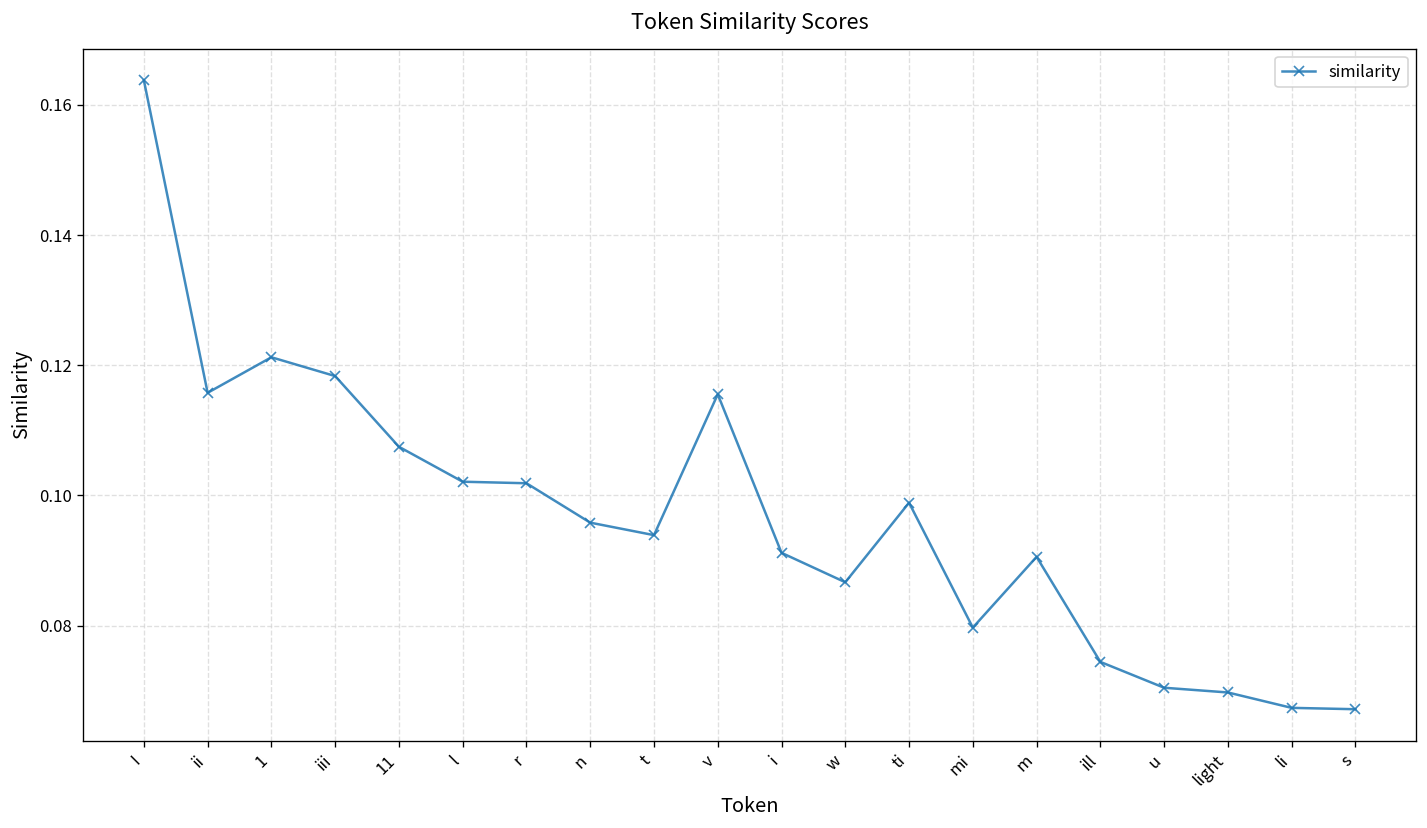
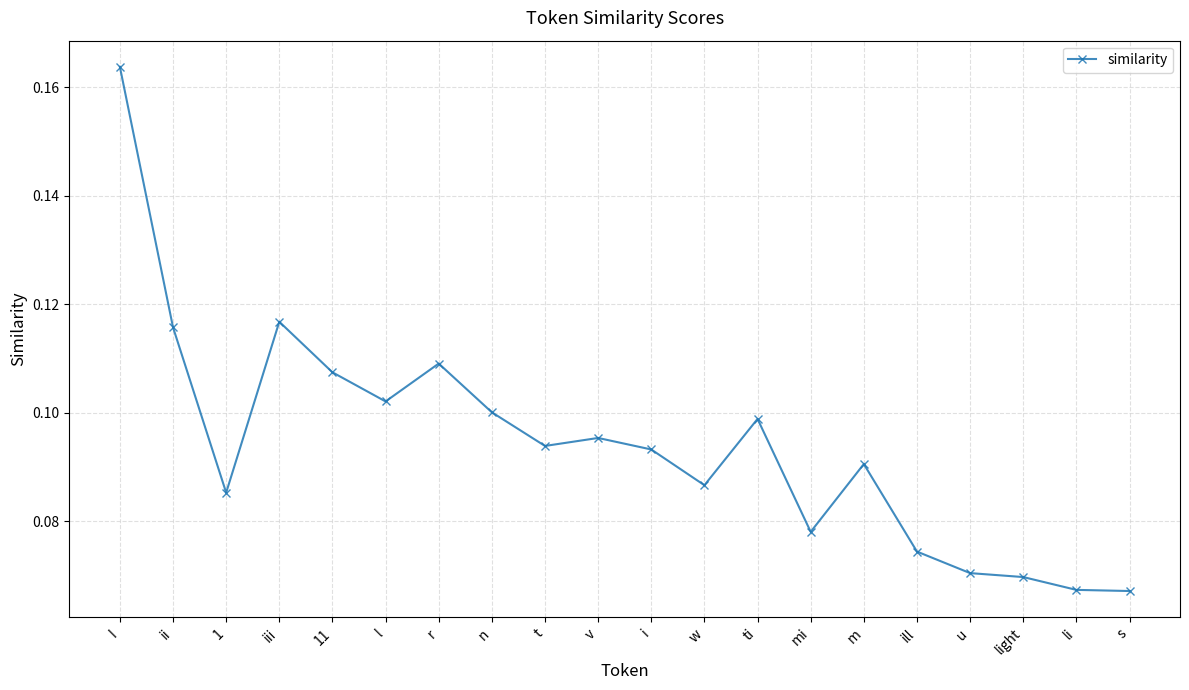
1: 0.121 -> 0.085
iii: 0.118 -> 0.117
r: 0.102 -> 0.109
n: 0.096 -> 0.100
v: 0.116 -> 0.095
i: 0.091 -> 0.093
mi: 0.080 -> 0.078
